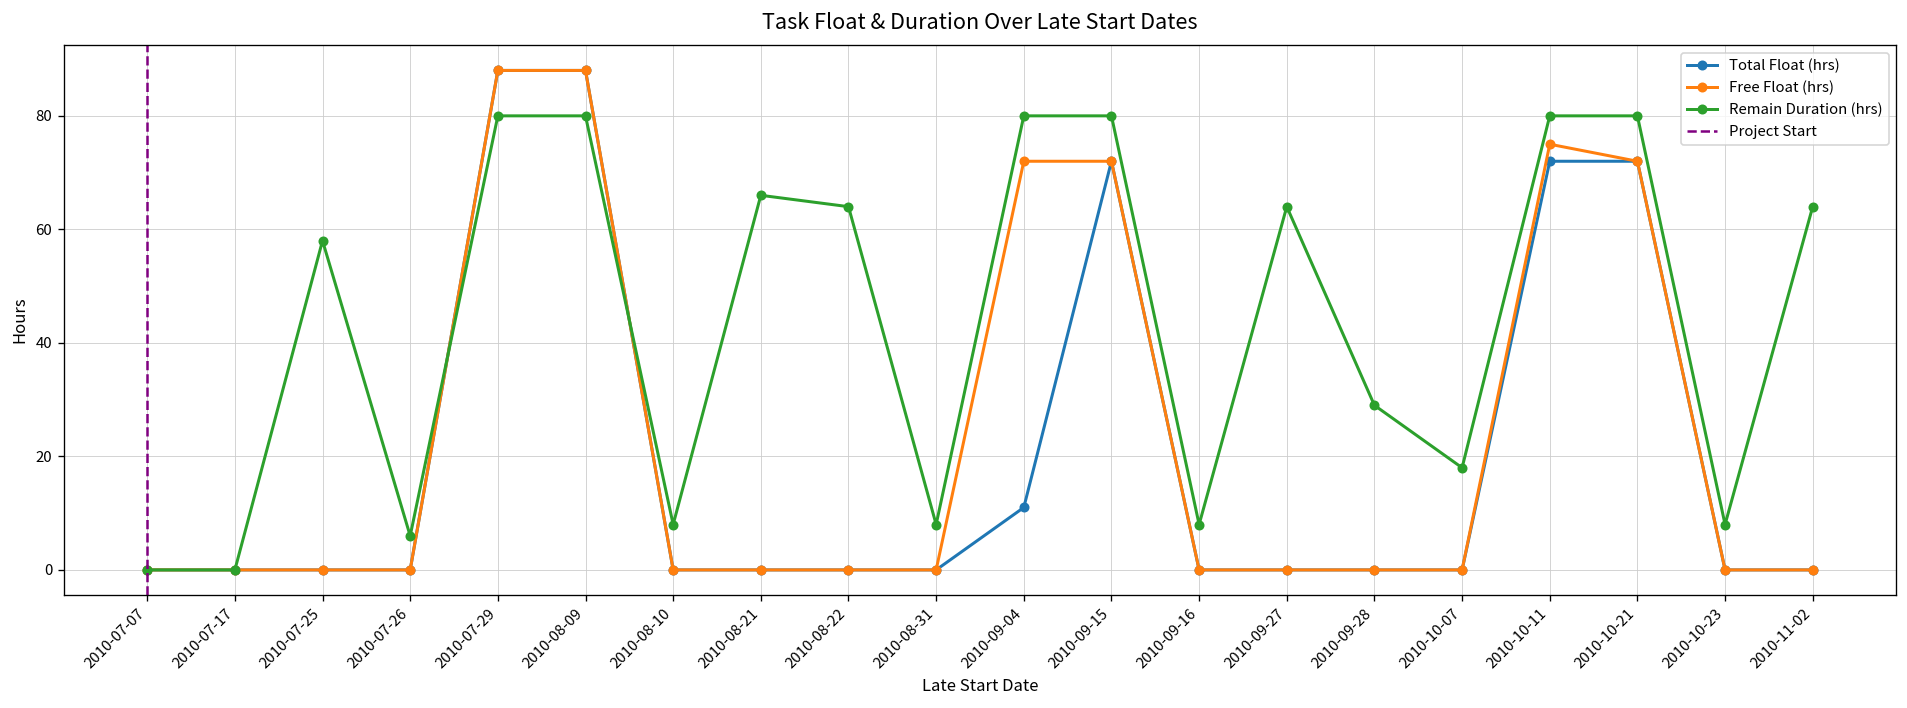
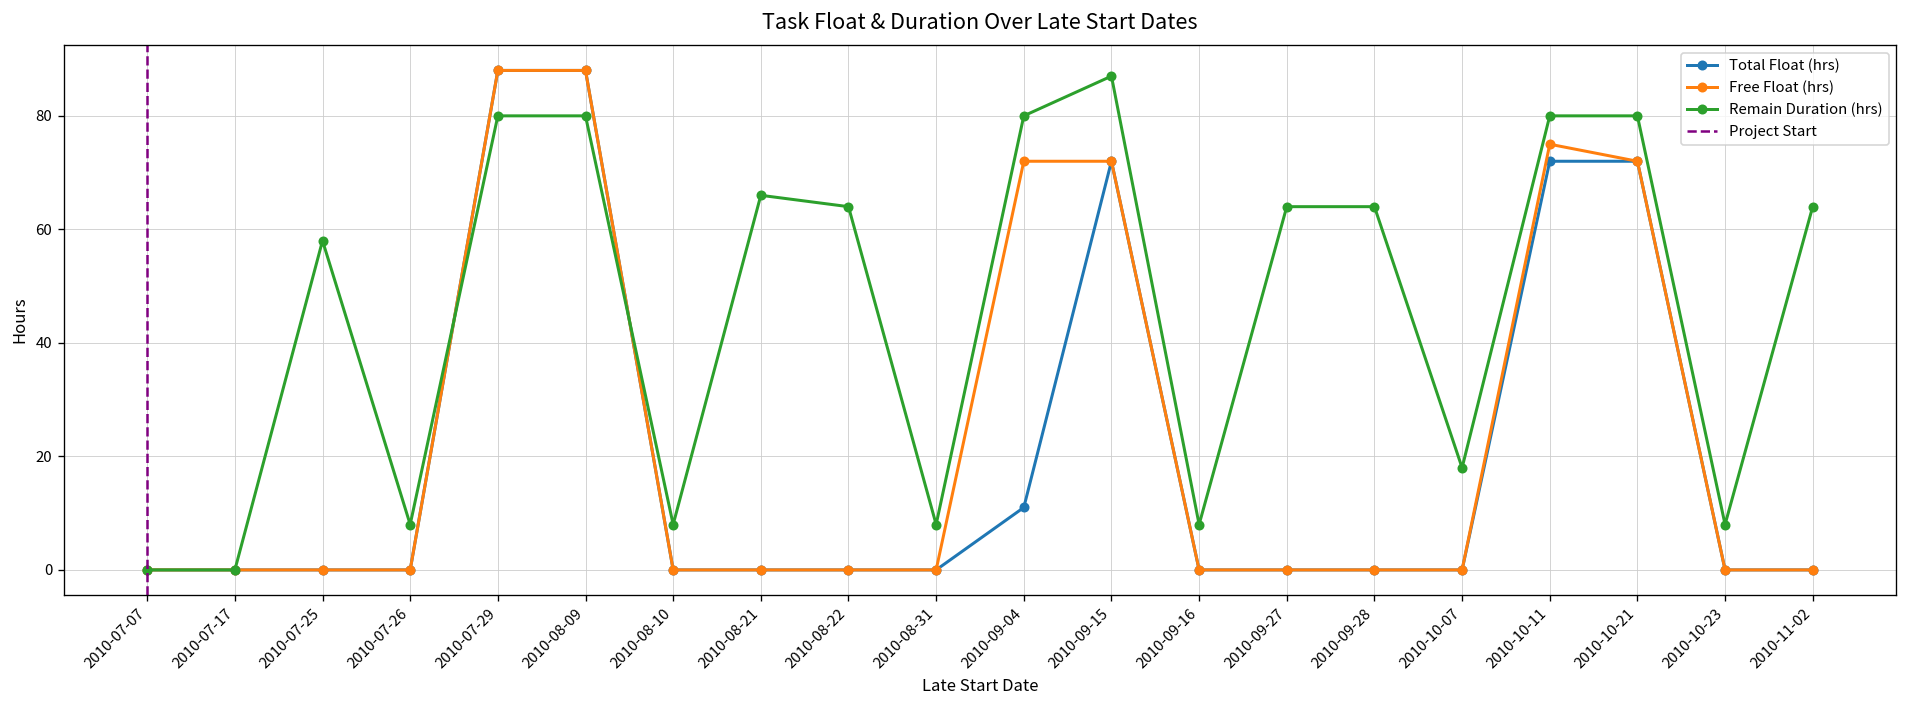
Remain Duration (hrs), 2010-07-26: 6 -> 8
Remain Duration (hrs), 2010-09-15: 80 -> 87
Remain Duration (hrs), 2010-09-28: 29 -> 64
